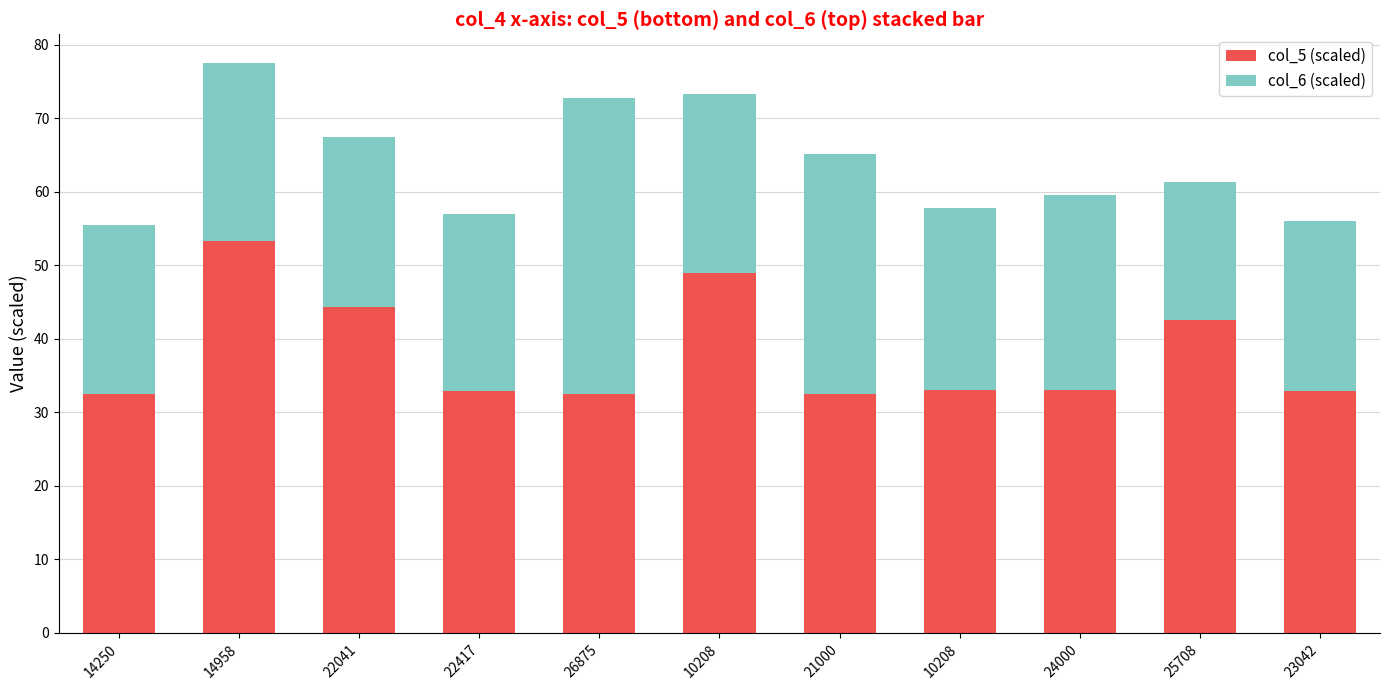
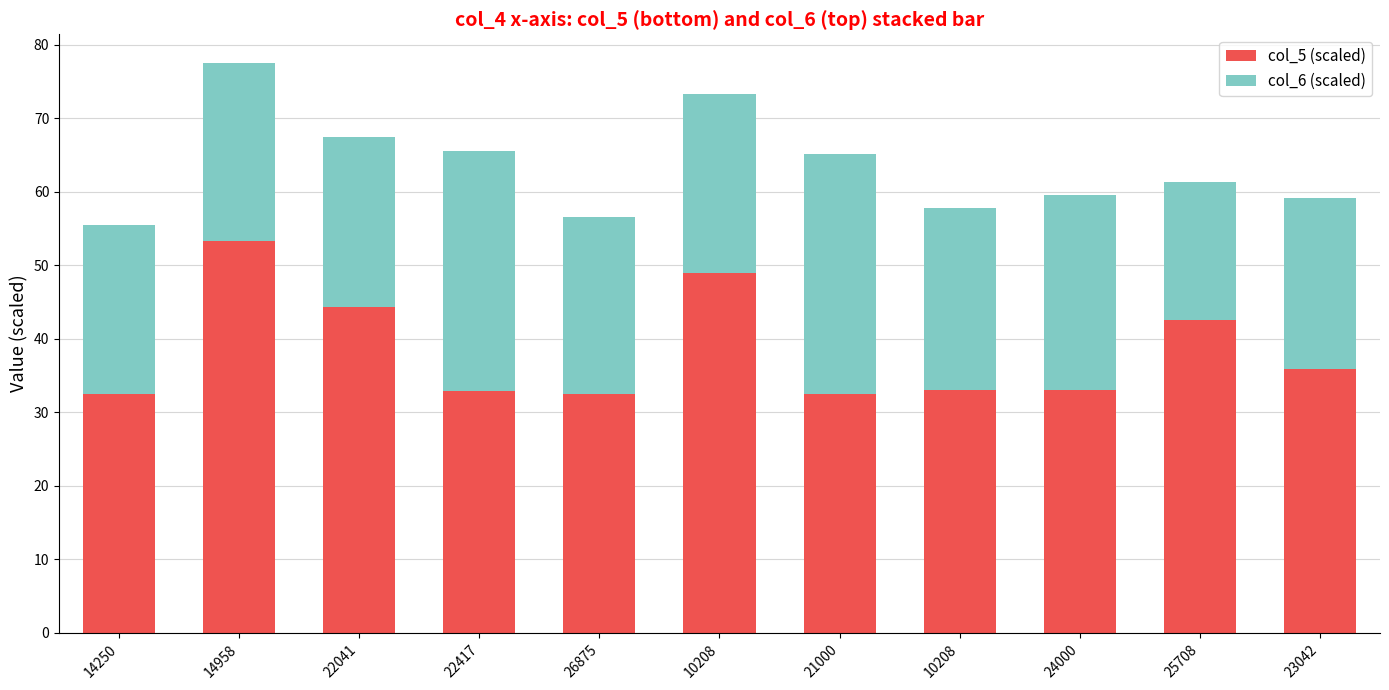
col_6 (scaled), 22417: 24 -> 33
col_6 (scaled), 26875: 40 -> 24
col_5 (scaled), 23042: 33 -> 36
